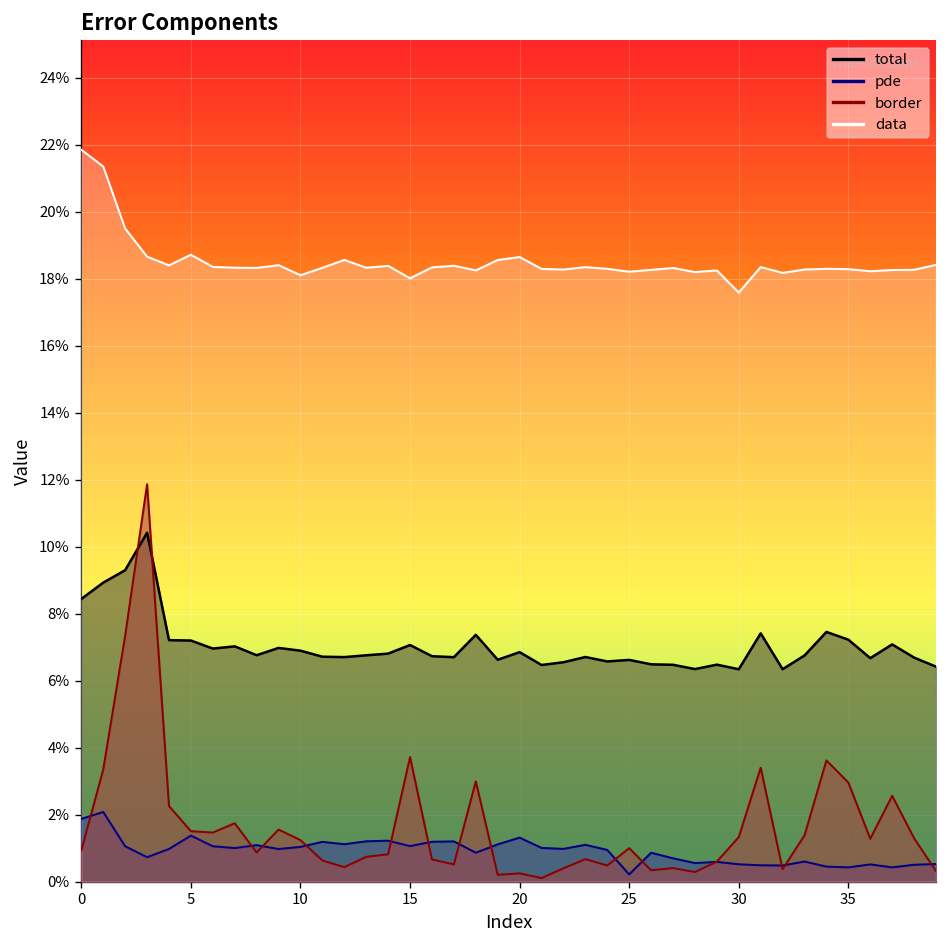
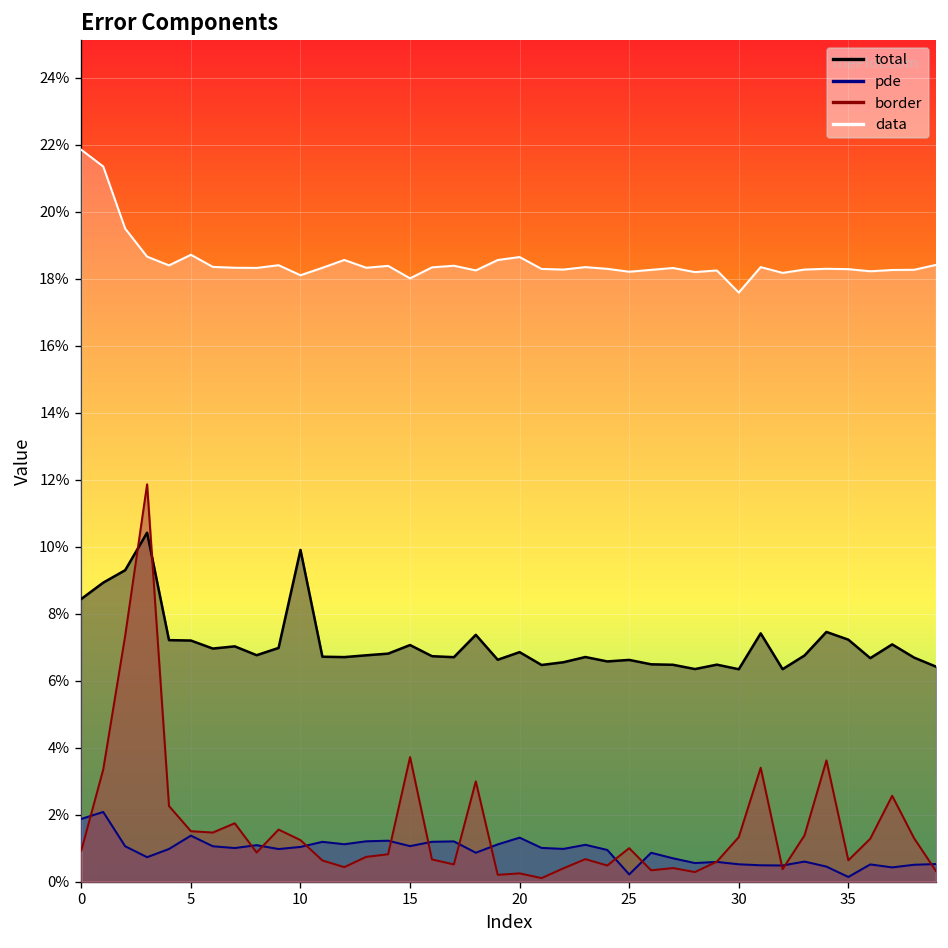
total, 10: 6.9% -> 9.9%
pde, 35: 0.4% -> 0.1%
border, 35: 3.0% -> 0.6%
